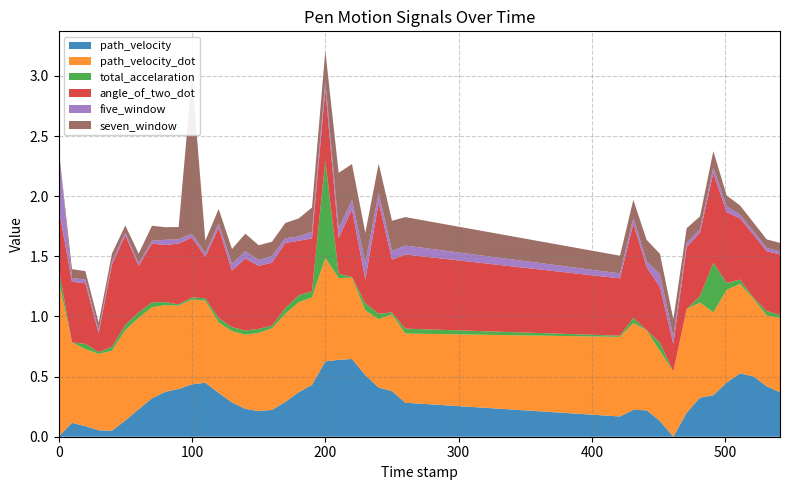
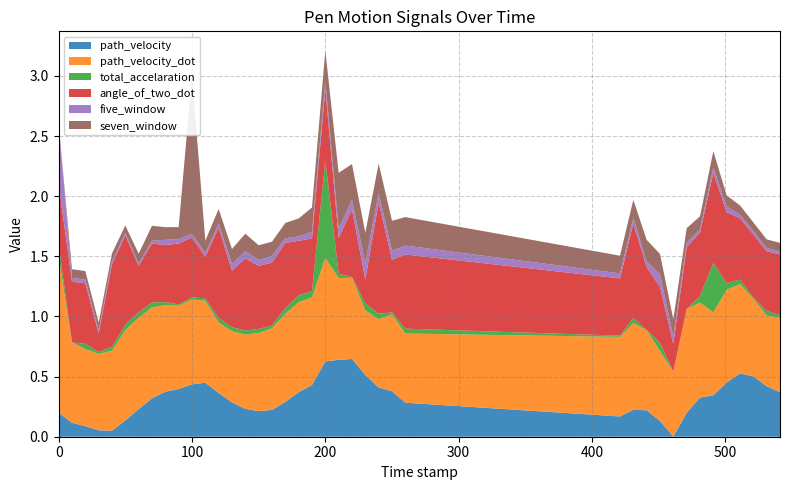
path_velocity, 0: 0.0 -> 0.2
